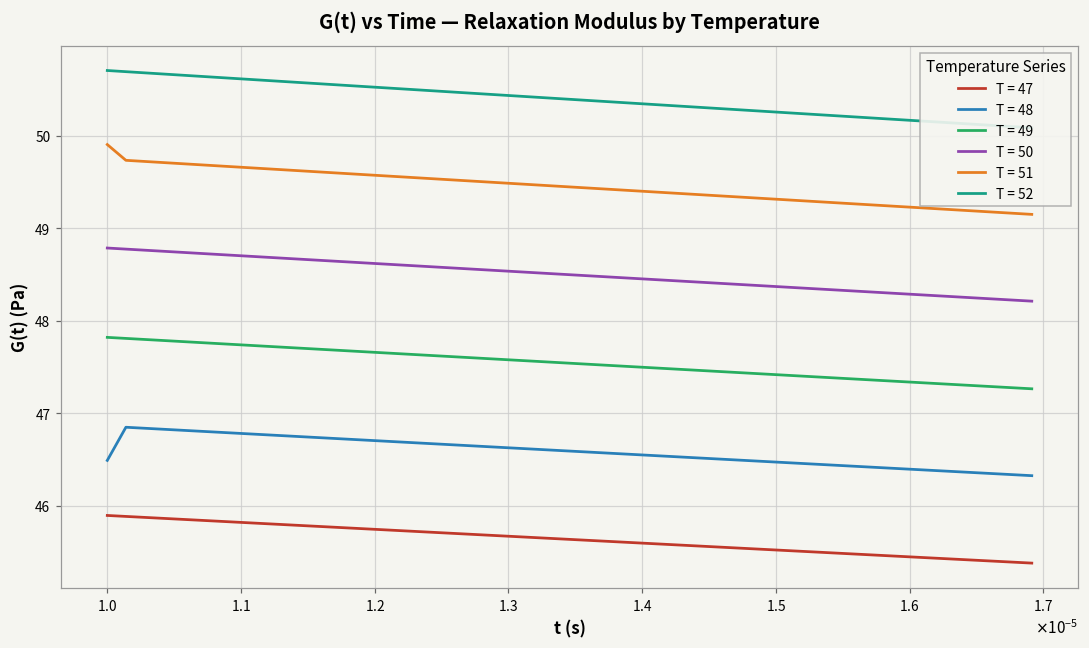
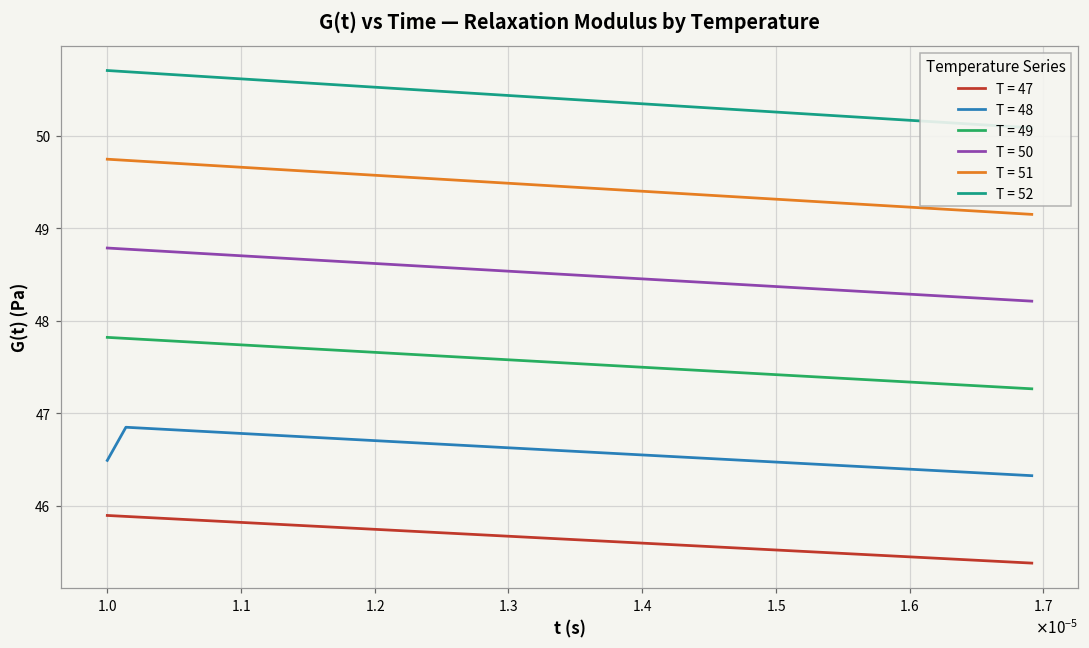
T = 51, 1.0: 49.9 -> 49.7
